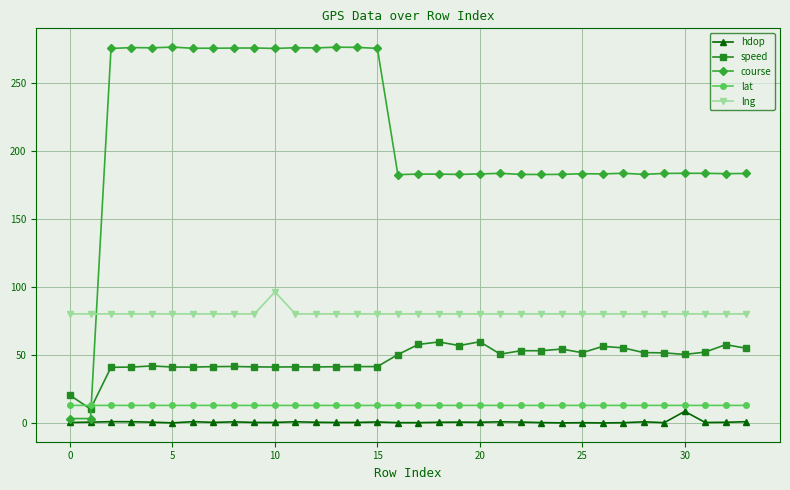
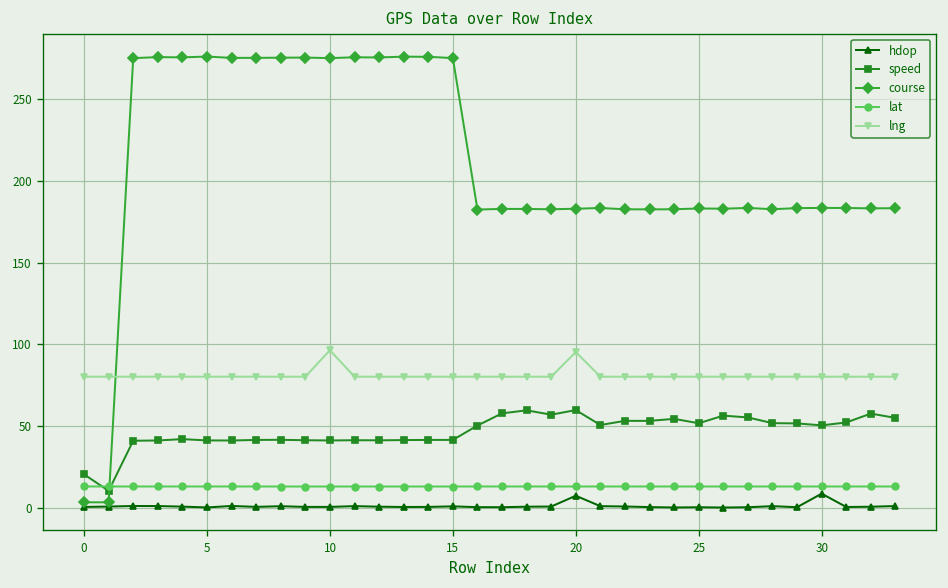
hdop, 20: 1 -> 7
lng, 20: 80 -> 95
